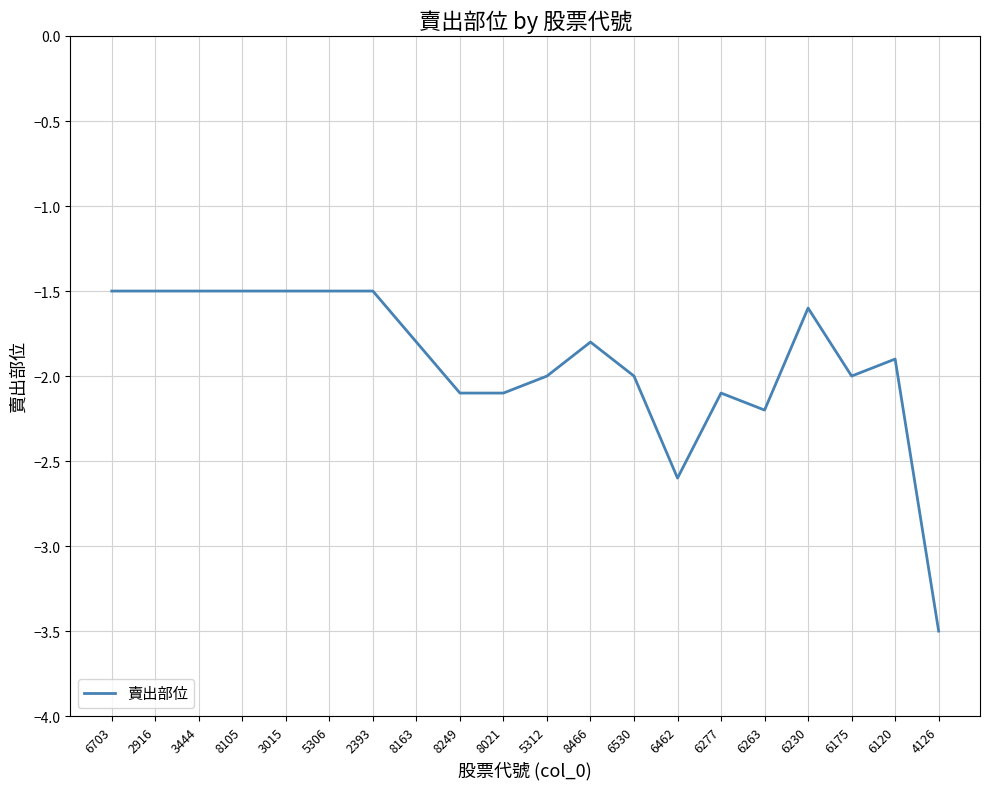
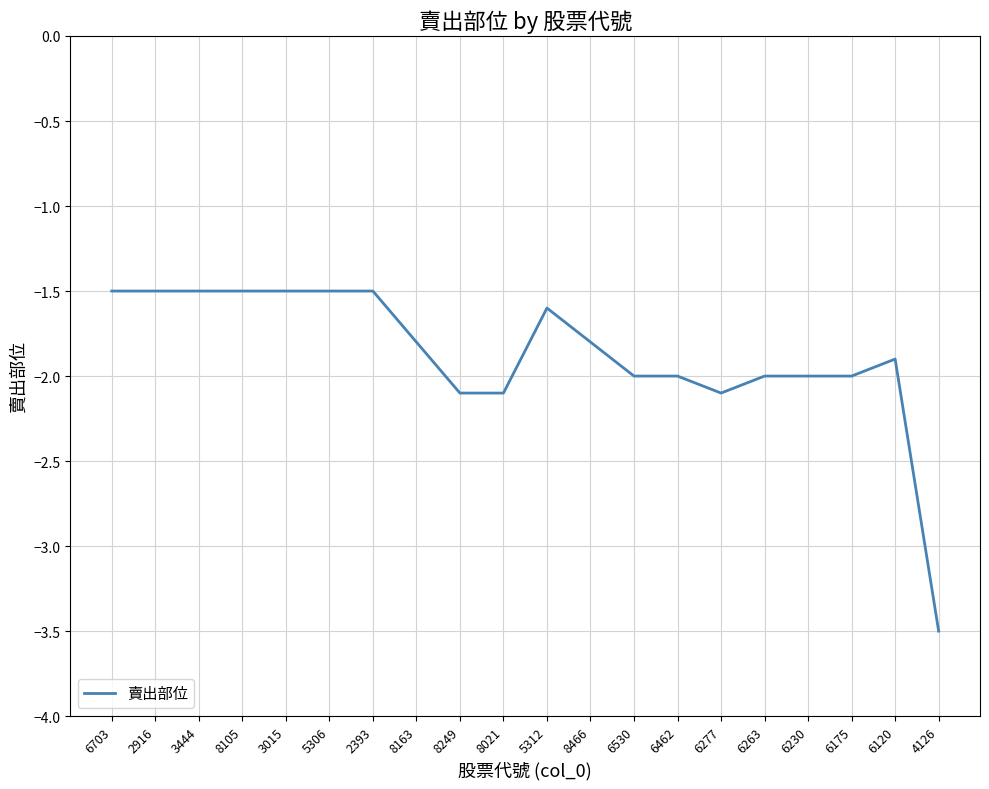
5312: -2.0 -> -1.6
6462: -2.6 -> -2.0
6263: -2.2 -> -2.0
6230: -1.6 -> -2.0
